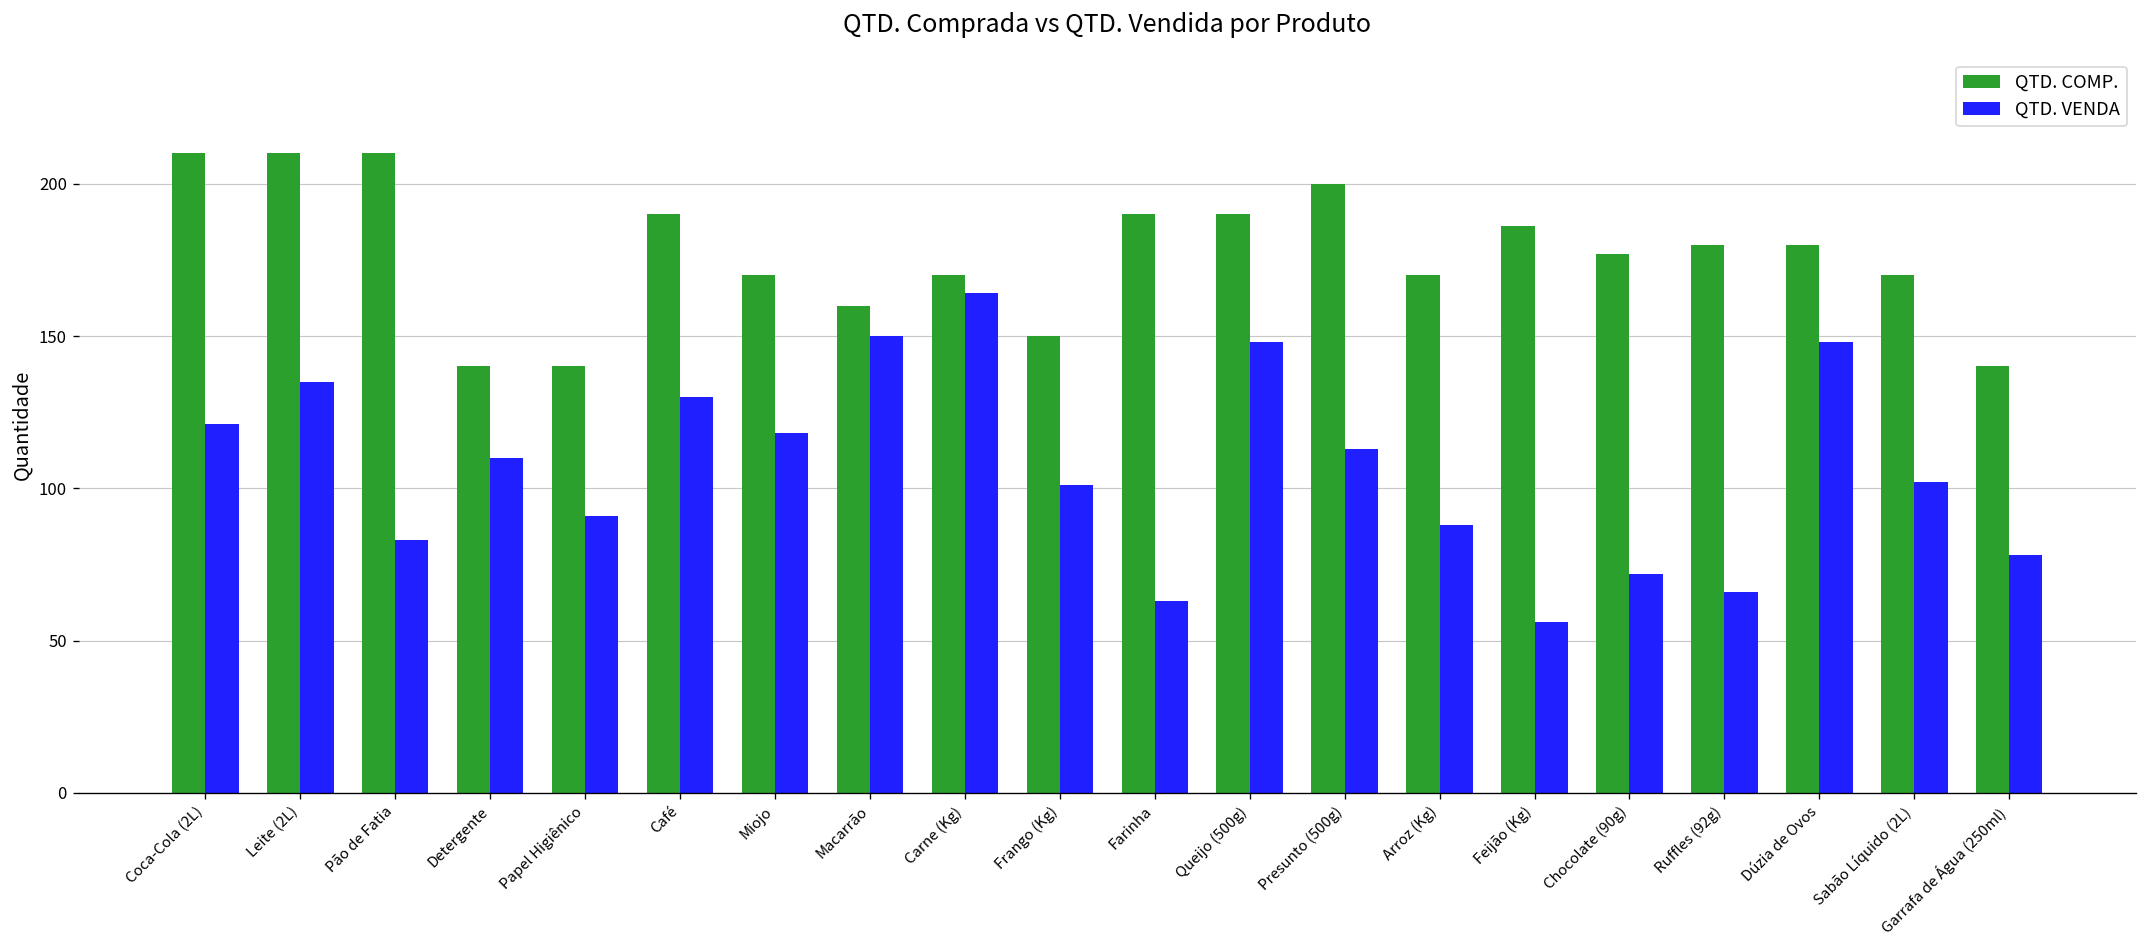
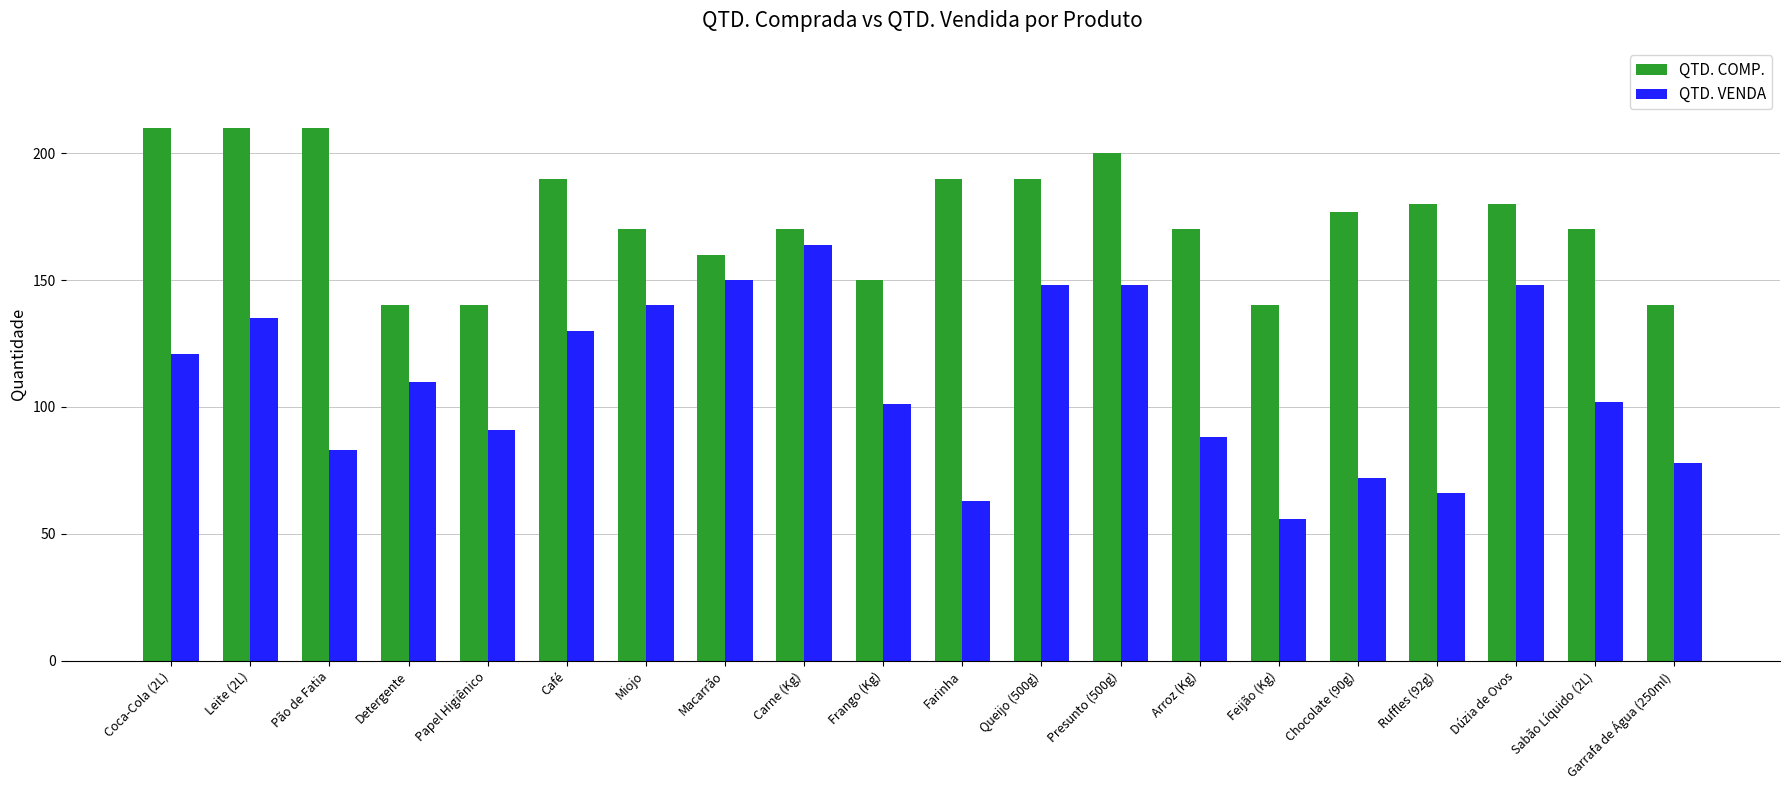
QTD. VENDA, Miojo: 118 -> 140
QTD. VENDA, Presunto (500g): 113 -> 148
QTD. COMP., Feijão (Kg): 186 -> 140
